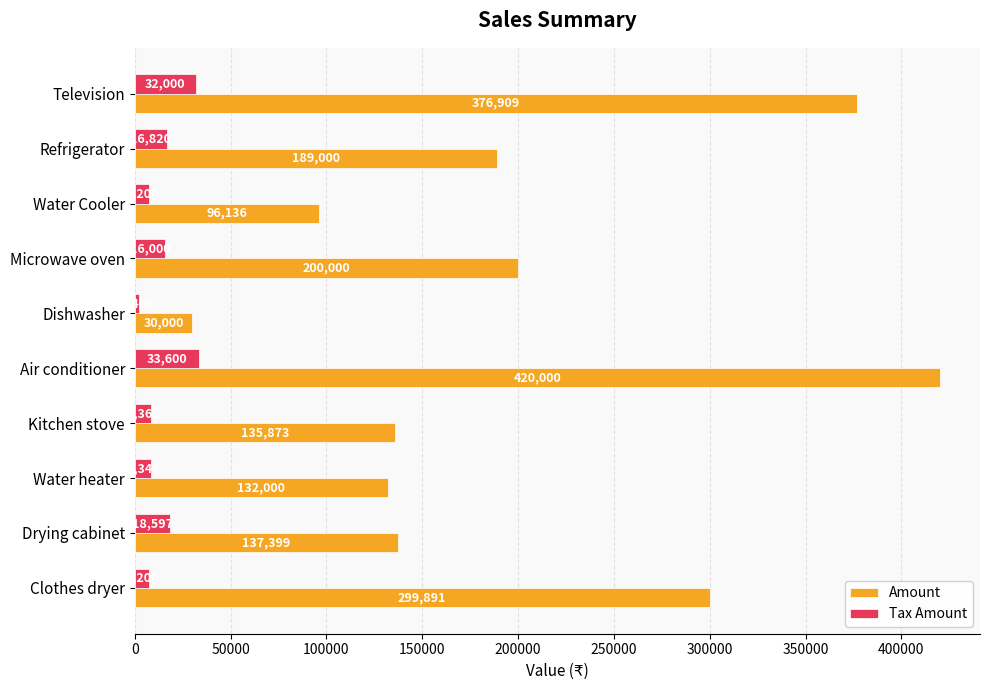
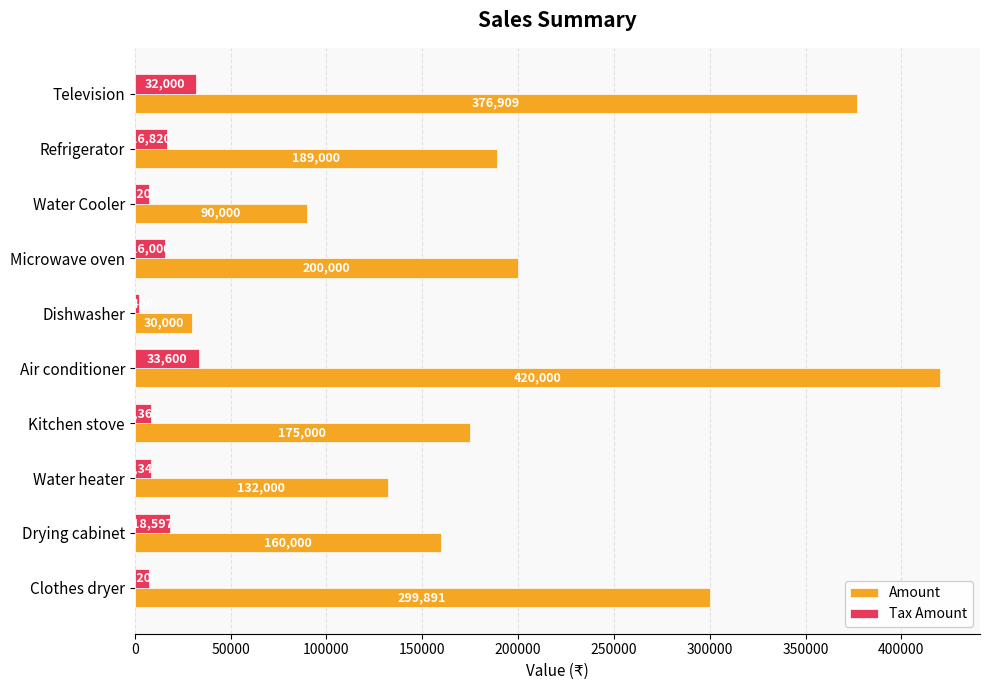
Amount, Water Cooler: 96,136 -> 90,000
Amount, Kitchen stove: 135,873 -> 175,000
Amount, Drying cabinet: 137,399 -> 160,000
